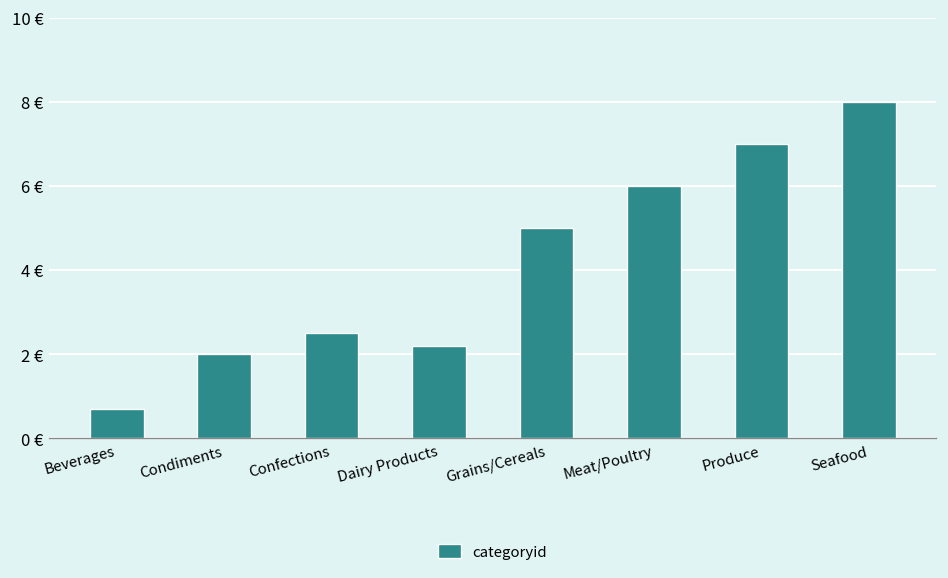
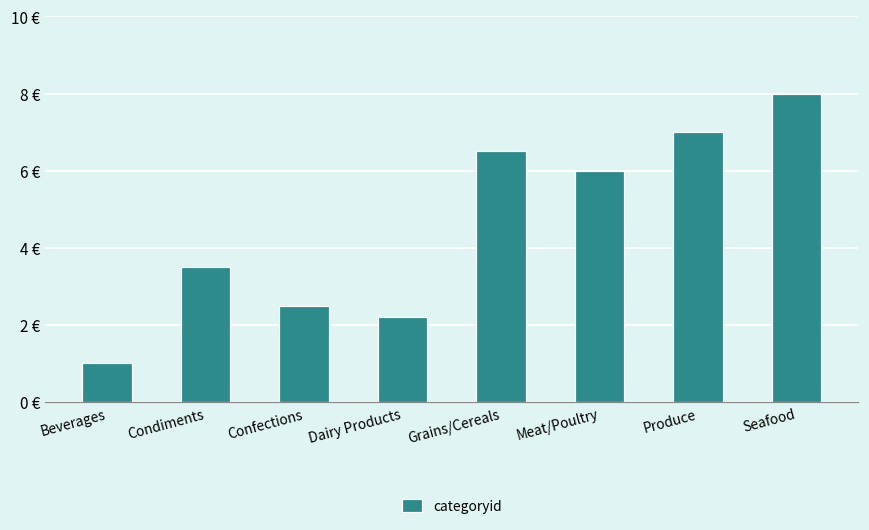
Beverages: 0.7 € -> 1.0 €
Condiments: 2.0 € -> 3.5 €
Grains/Cereals: 5.0 € -> 6.5 €
